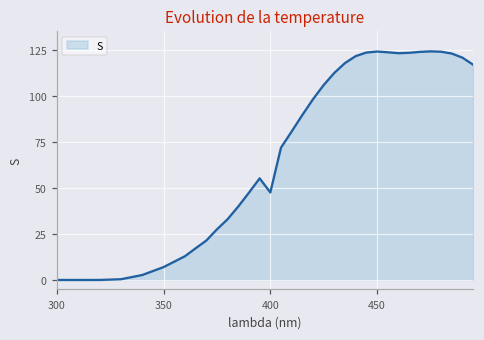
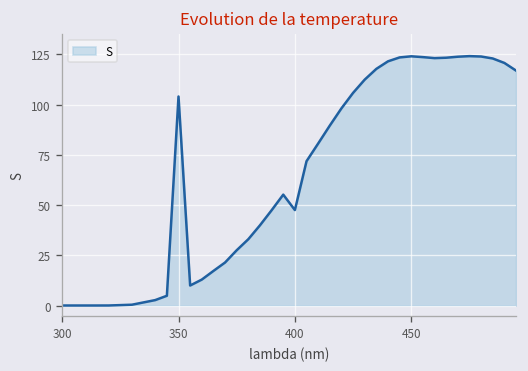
350: 7 -> 104
